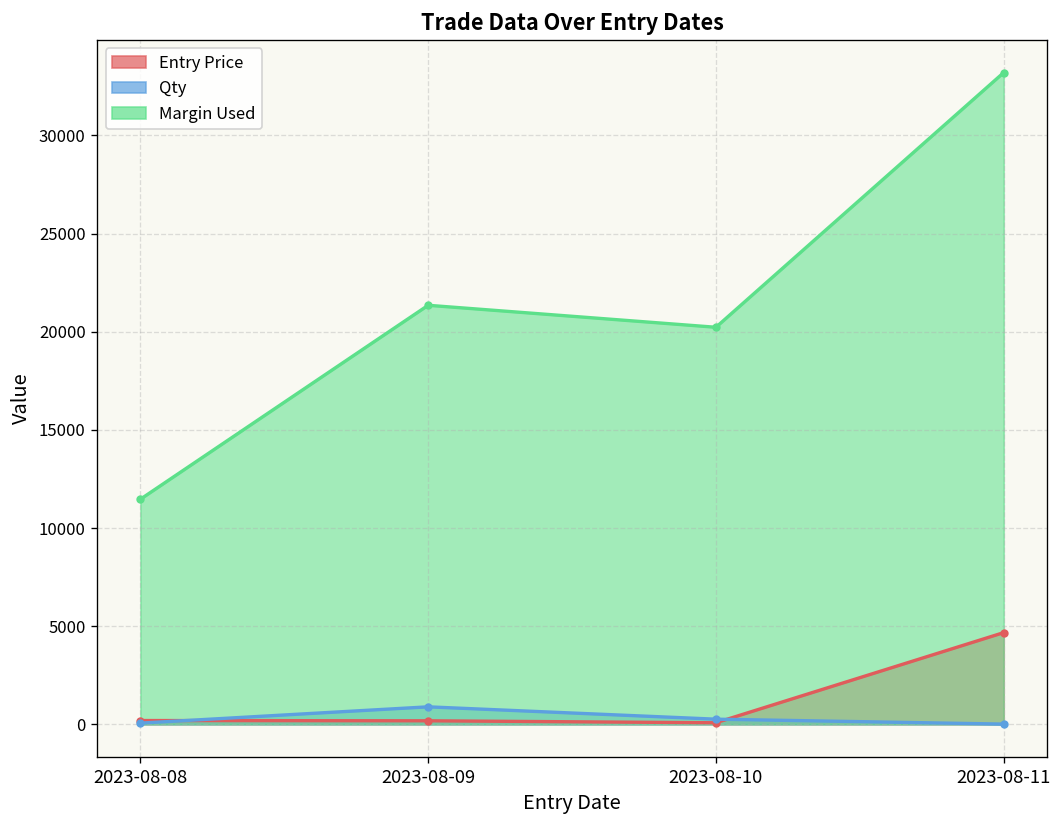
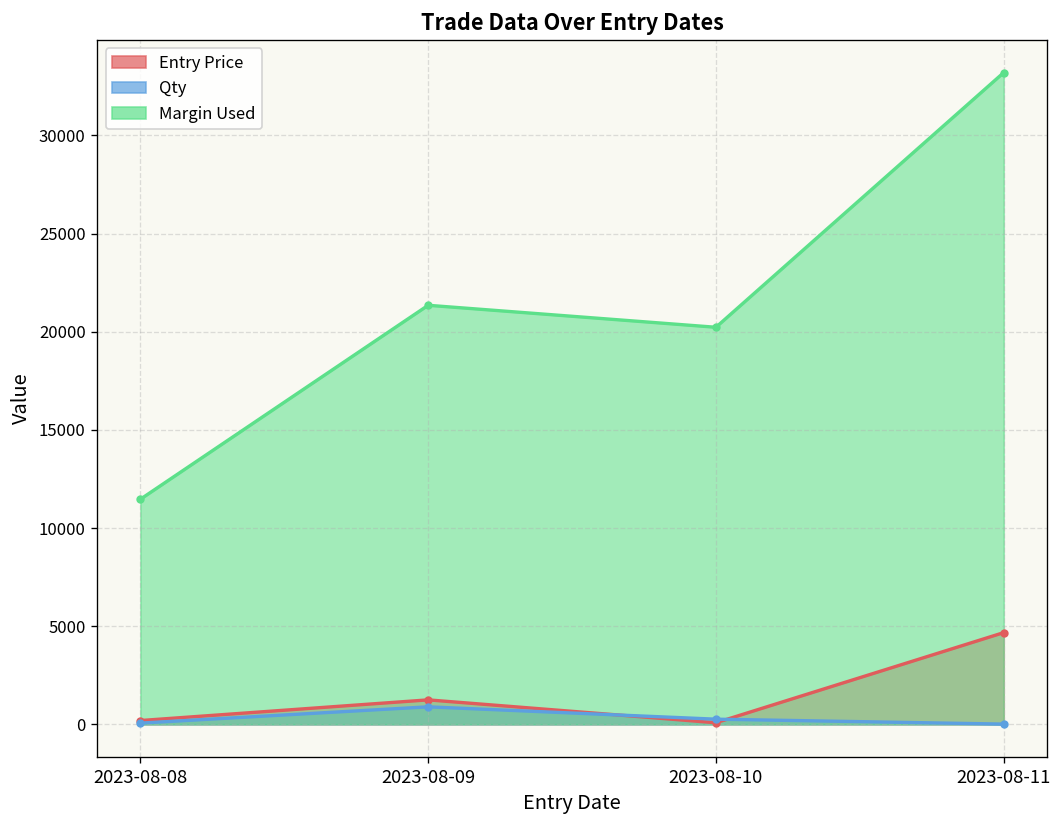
Entry Price, 2023-08-09: 200 -> 1200
